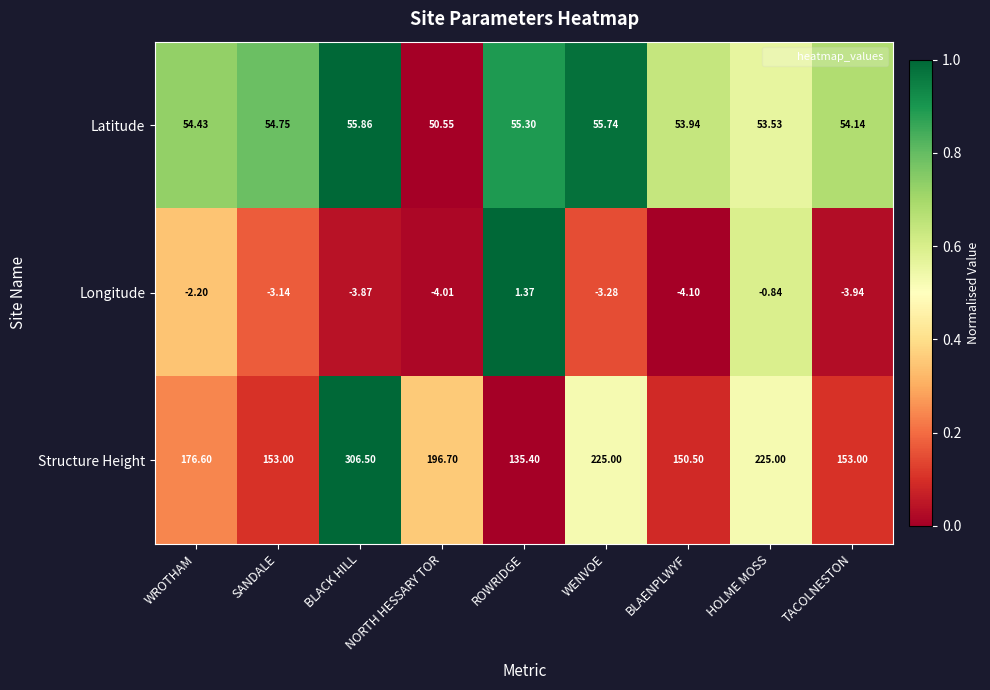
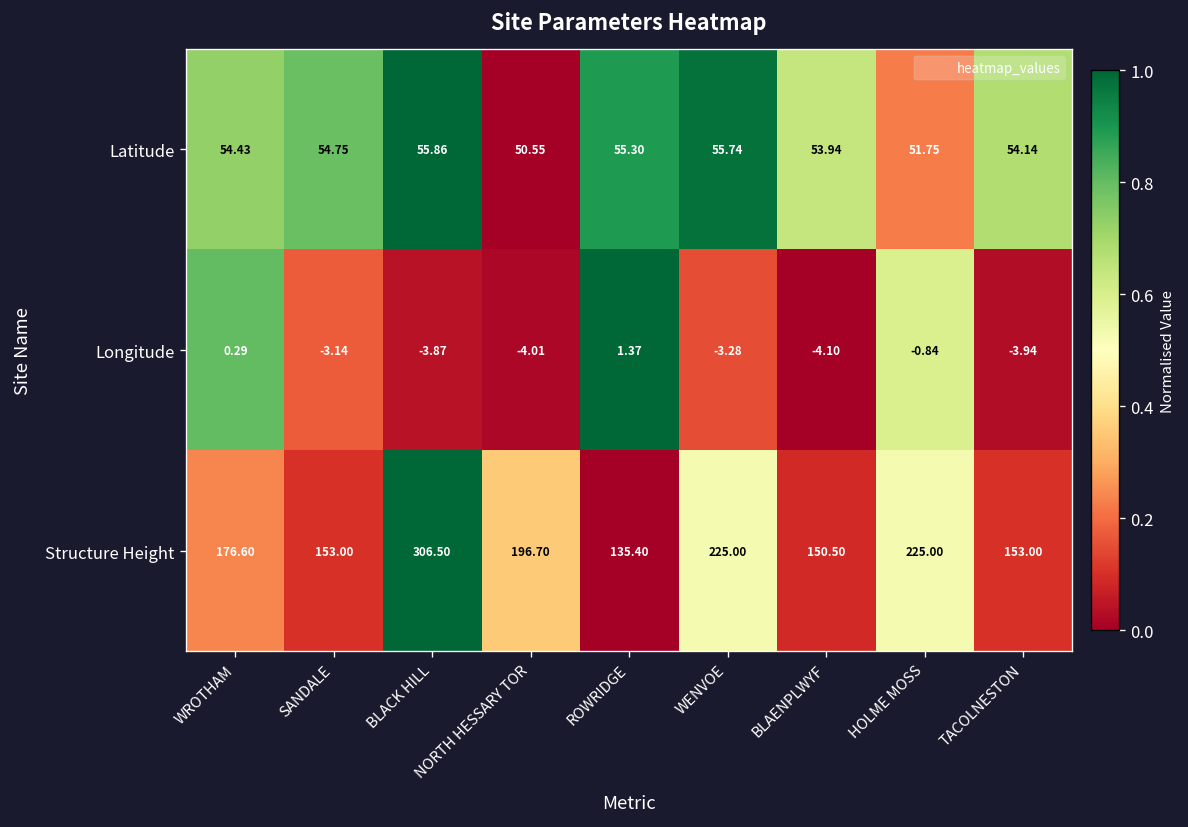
Latitude, HOLME MOSS: 53.53 -> 51.75
Longitude, WROTHAM: -2.20 -> 0.29
